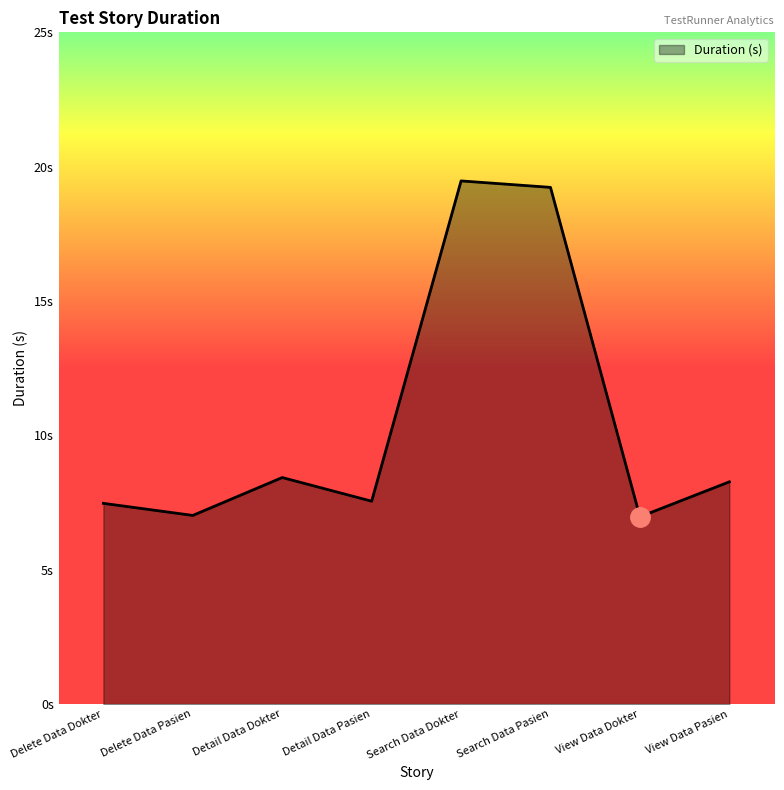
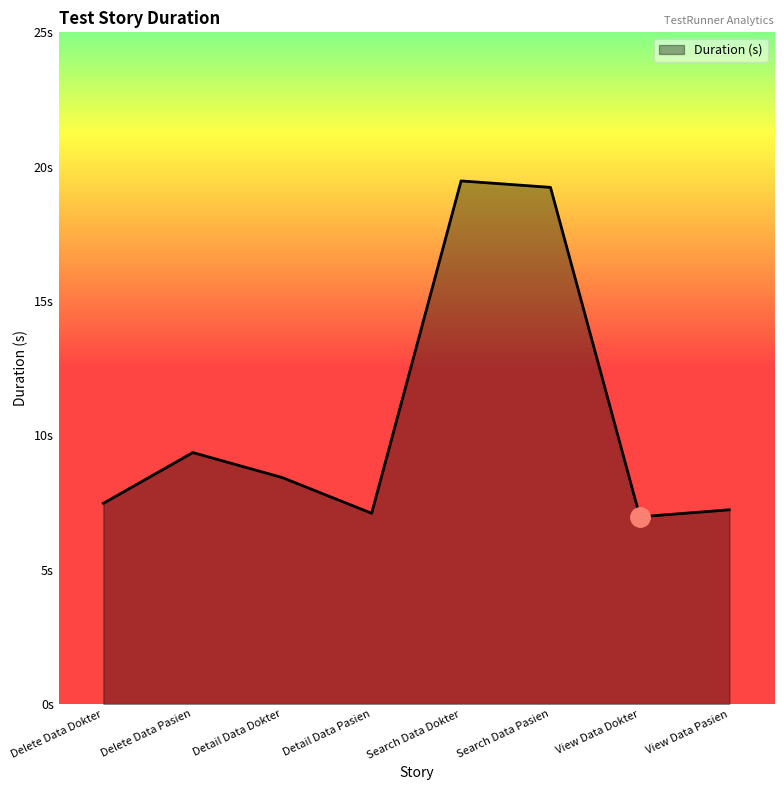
Duration (s), Delete Data Pasien: 7.0s -> 9.4s
Duration (s), Detail Data Pasien: 7.6s -> 7.1s
Duration (s), View Data Pasien: 8.3s -> 7.2s
